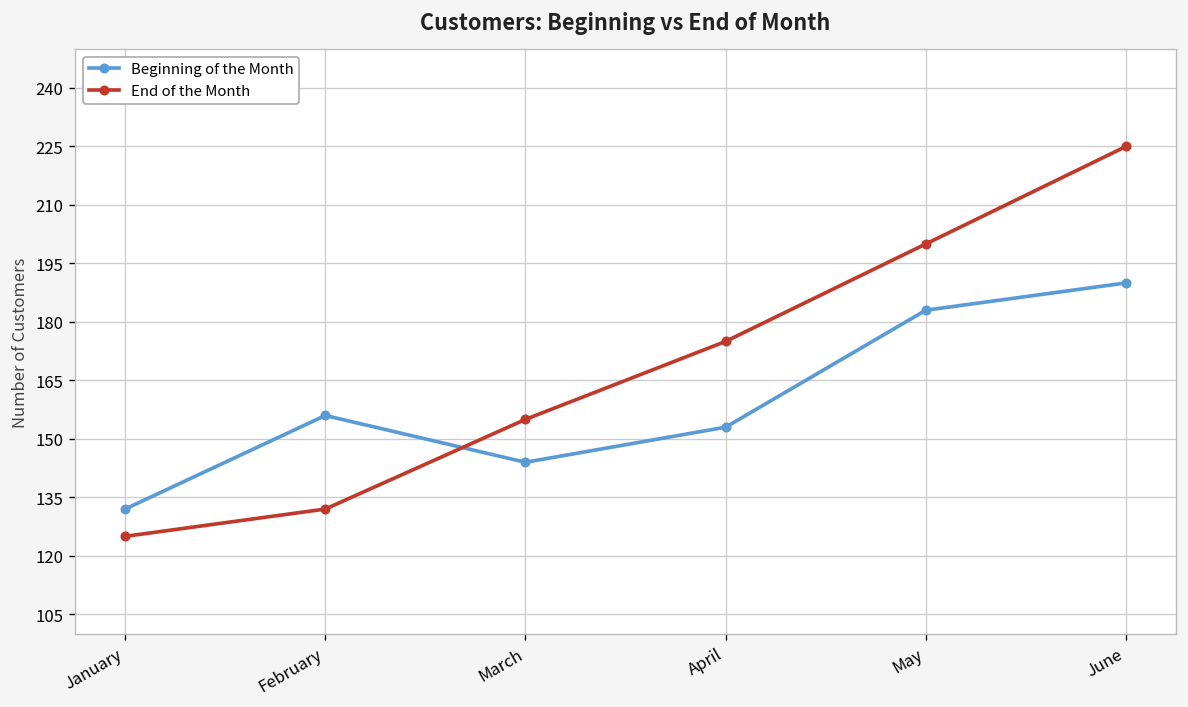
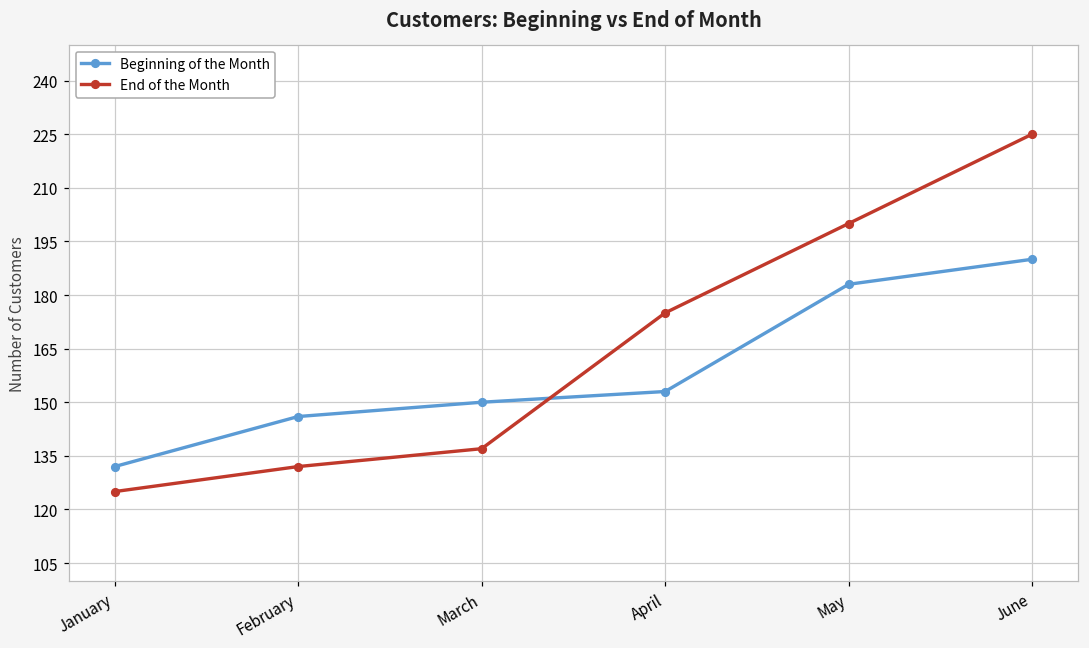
Beginning of the Month, February: 156 -> 146
Beginning of the Month, March: 144 -> 150
End of the Month, March: 155 -> 137
